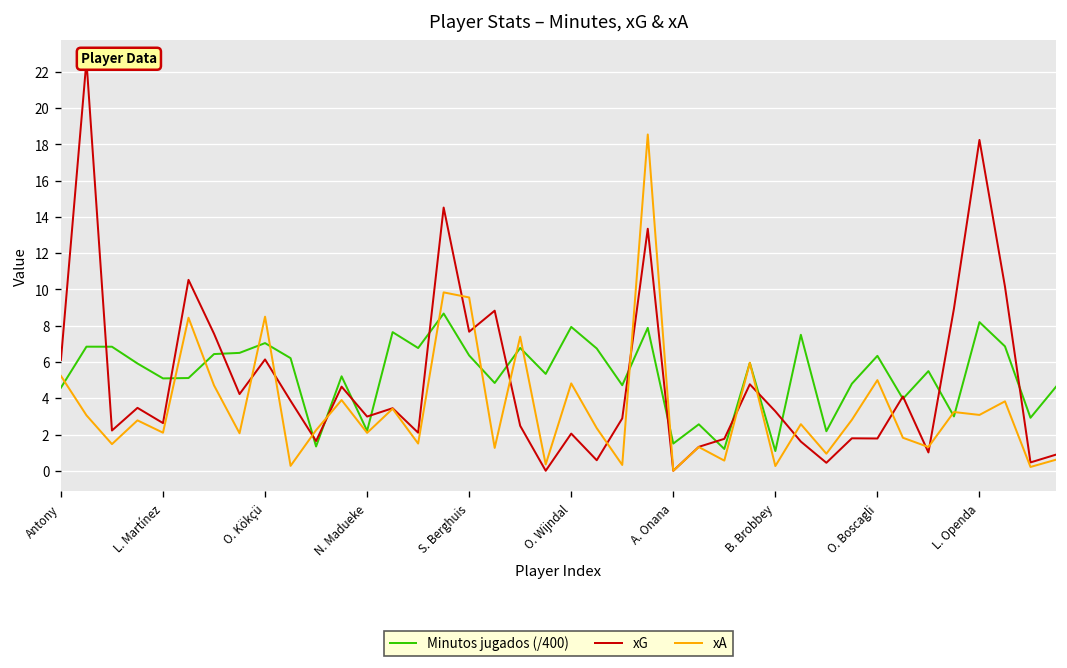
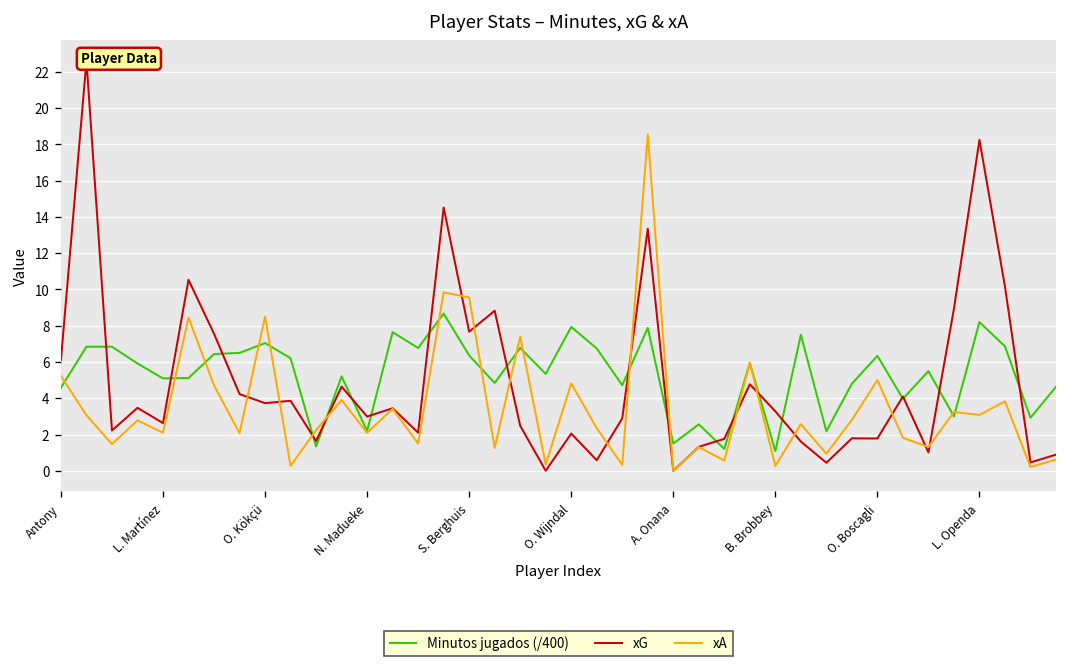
xG, O. Kökçü: 6.1 -> 3.7
